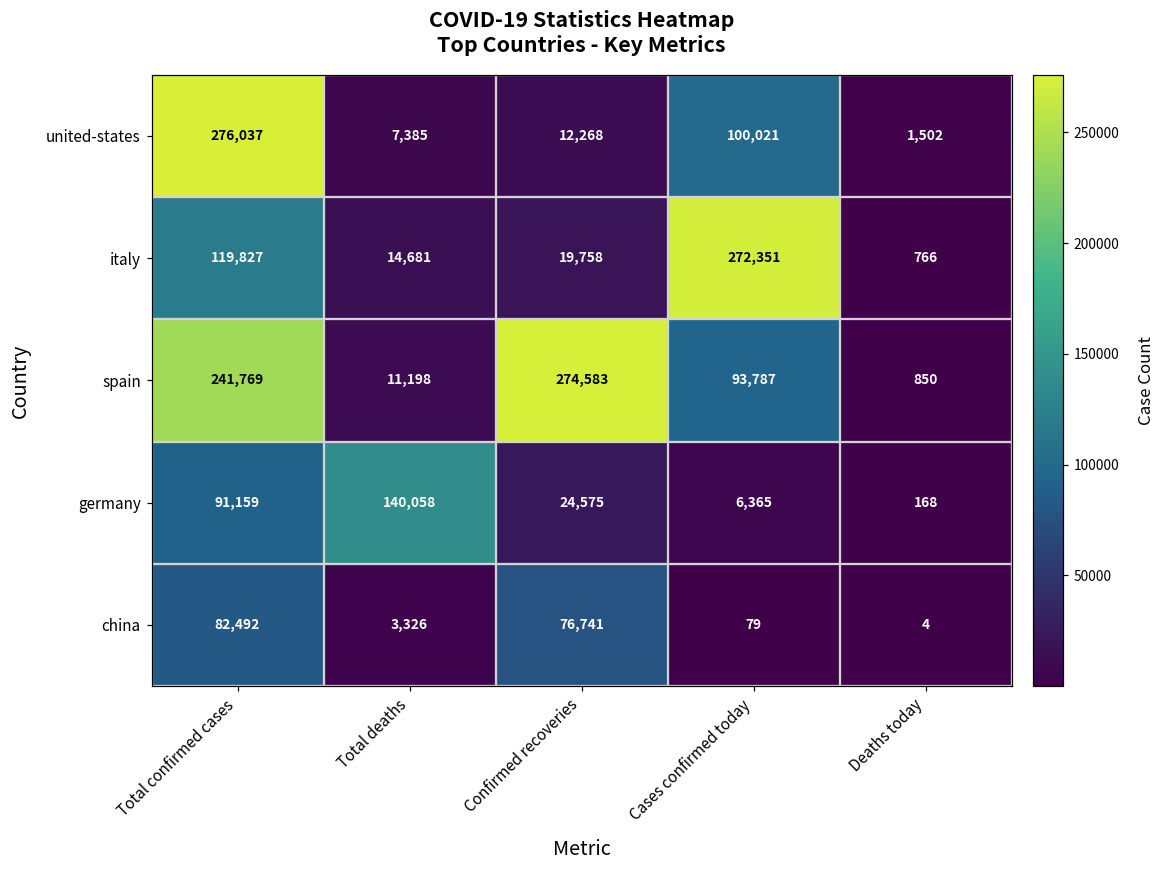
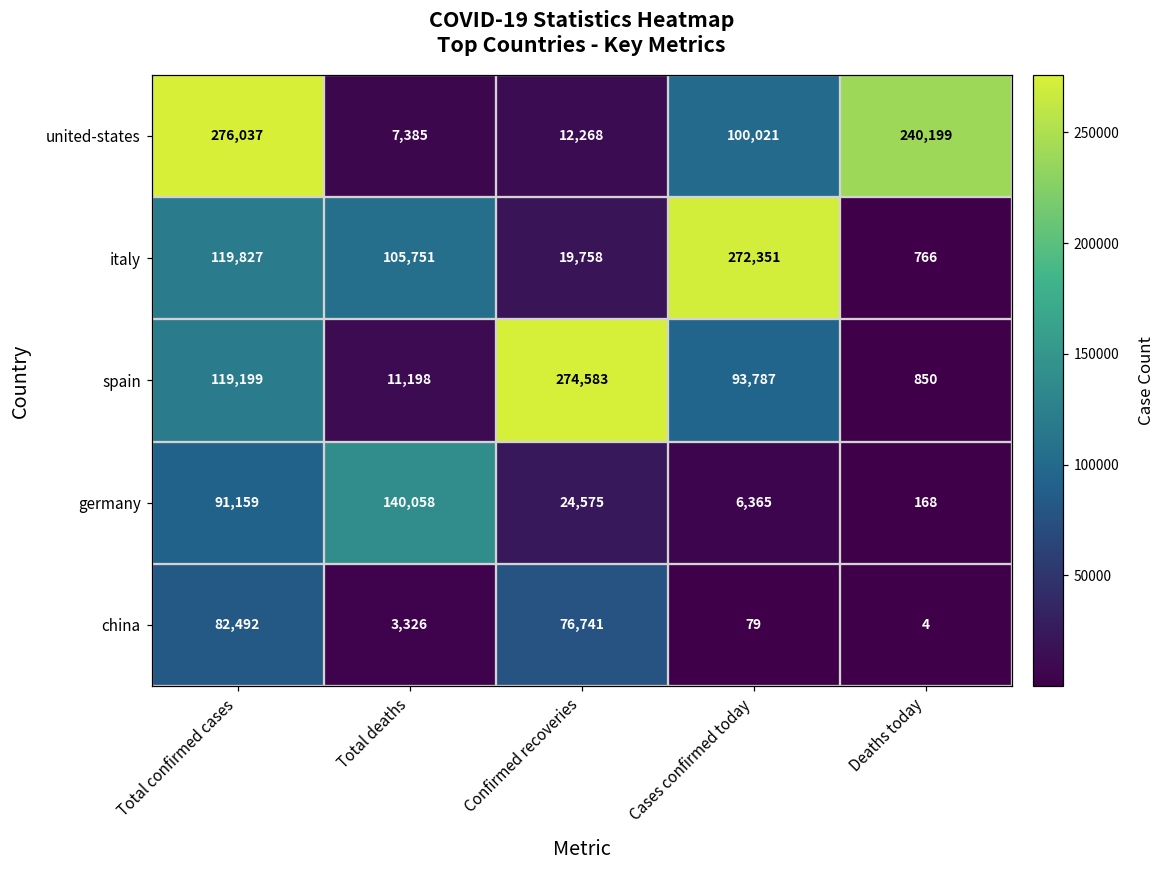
united-states, Deaths today: 1,502 -> 240,199
italy, Total deaths: 14,681 -> 105,751
spain, Total confirmed cases: 241,769 -> 119,199
